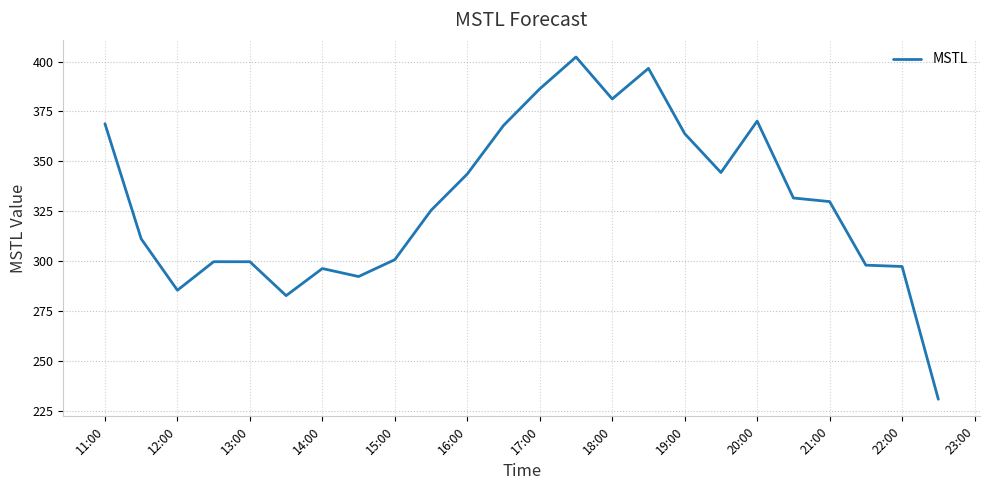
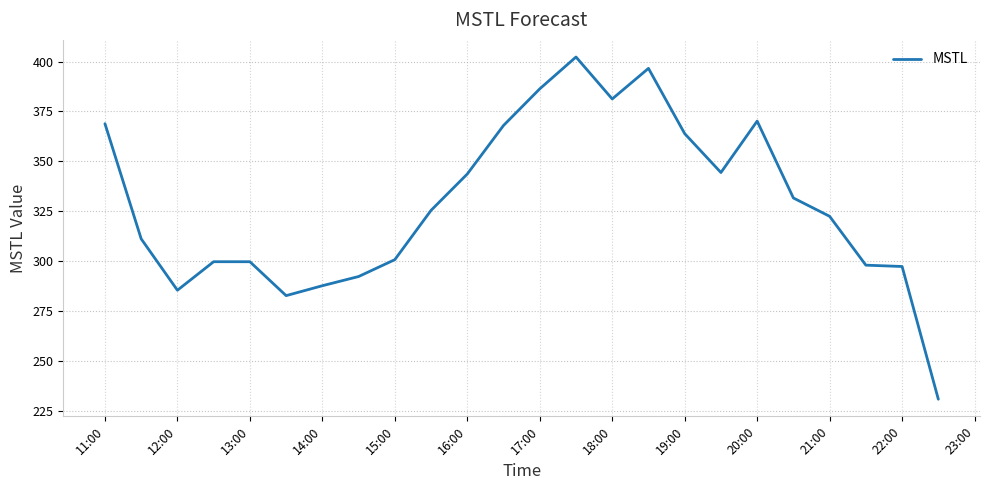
14:00: 296 -> 288
21:00: 330 -> 322
